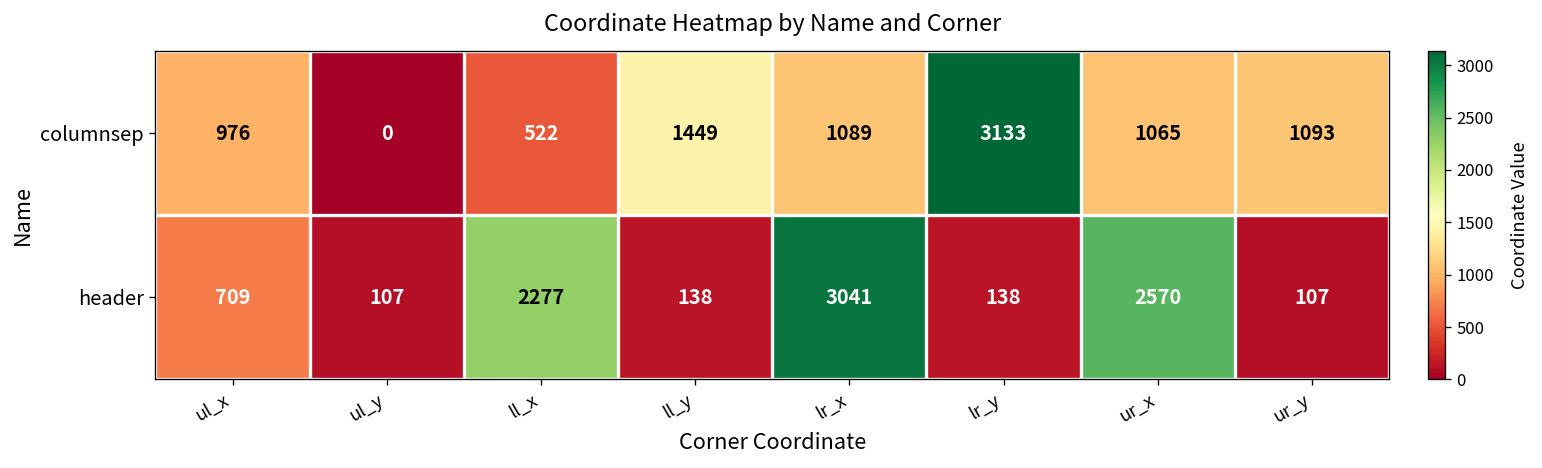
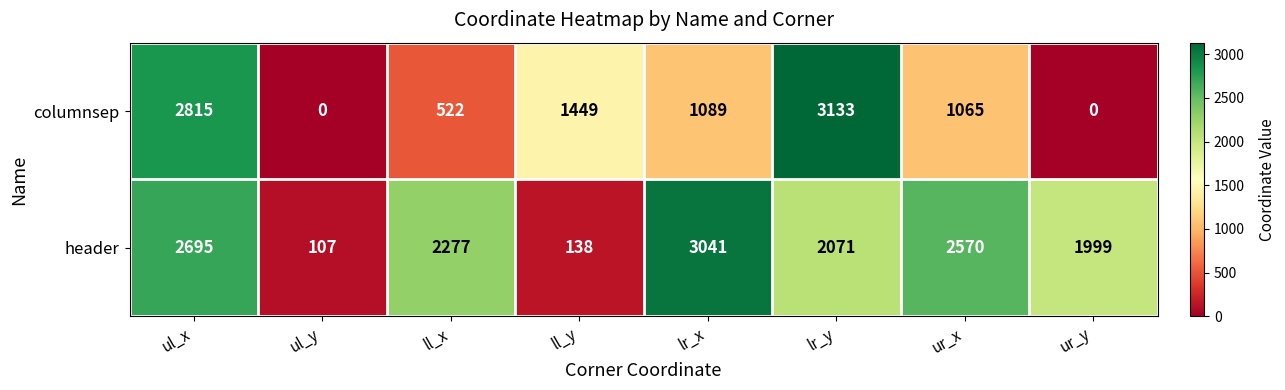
columnsep, ul_x: 976 -> 2815
columnsep, ur_y: 1093 -> 0
header, ul_x: 709 -> 2695
header, lr_y: 138 -> 2071
header, ur_y: 107 -> 1999
